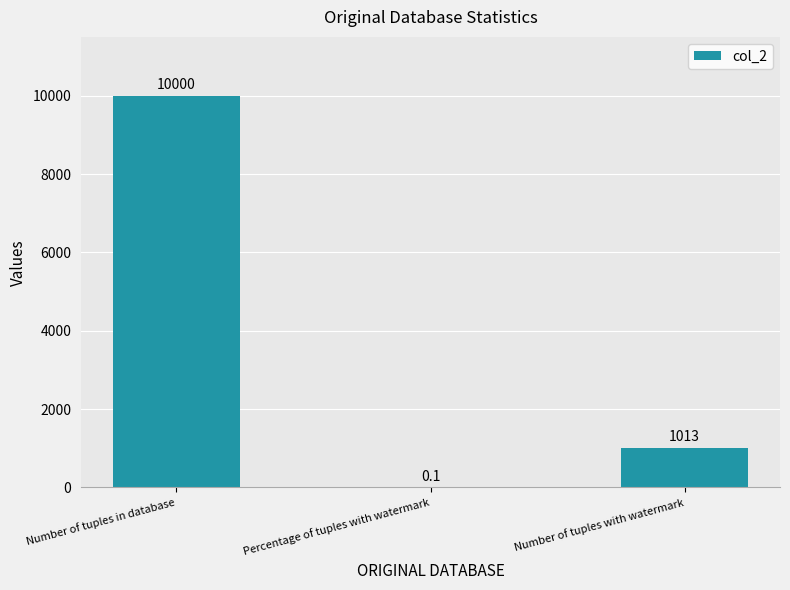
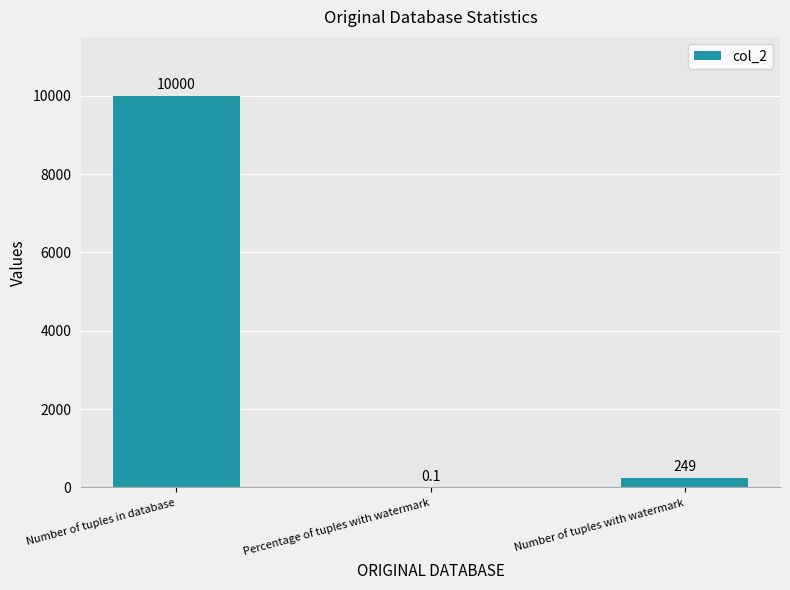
Number of tuples with watermark: 1013 -> 249
